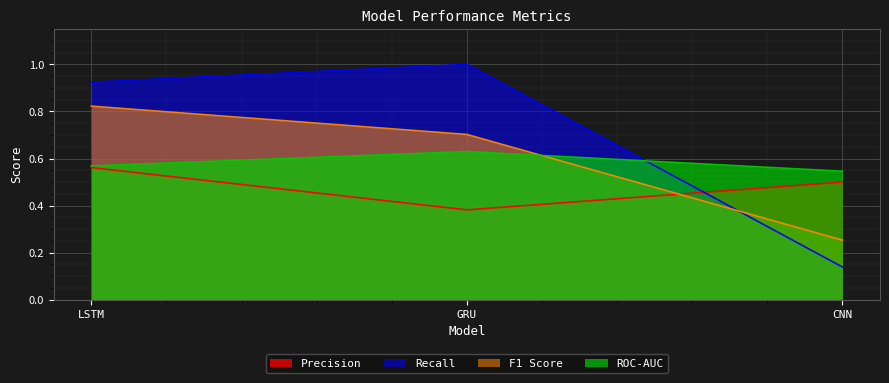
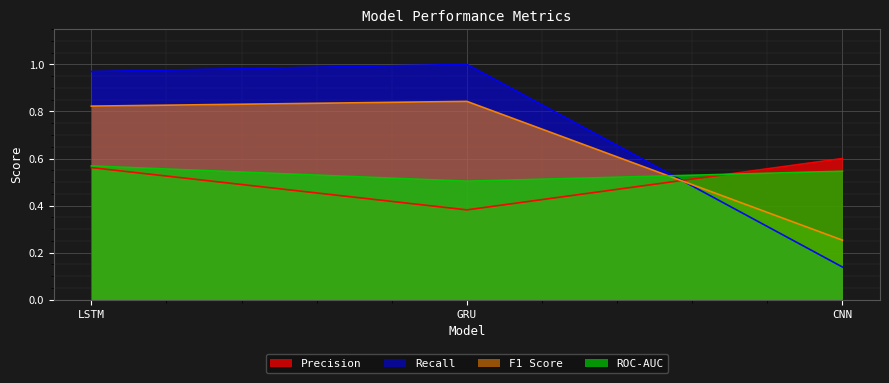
Recall, LSTM: 0.92 -> 0.97
F1 Score, GRU: 0.70 -> 0.84
ROC-AUC, GRU: 0.63 -> 0.50
Precision, CNN: 0.5 -> 0.6
